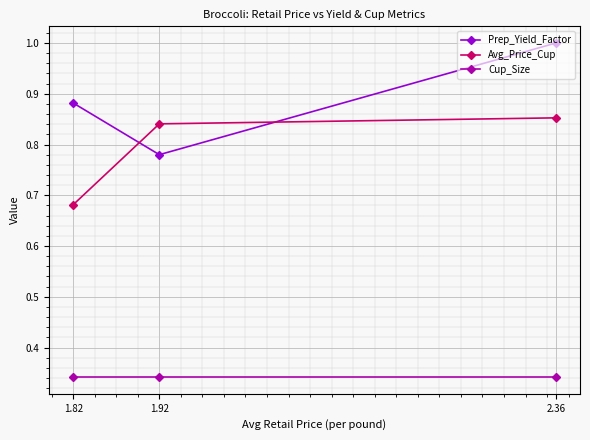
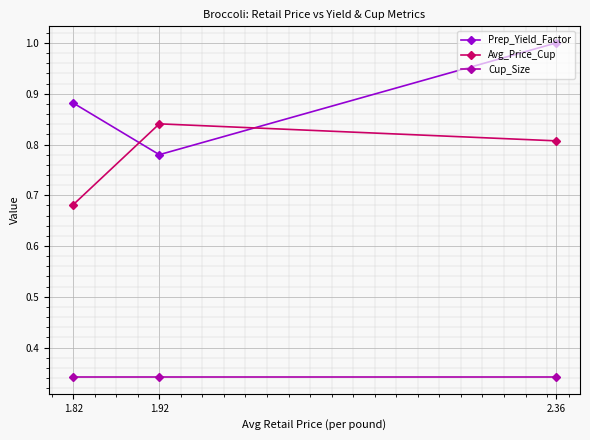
Avg_Price_Cup, 2.36: 0.85 -> 0.81
